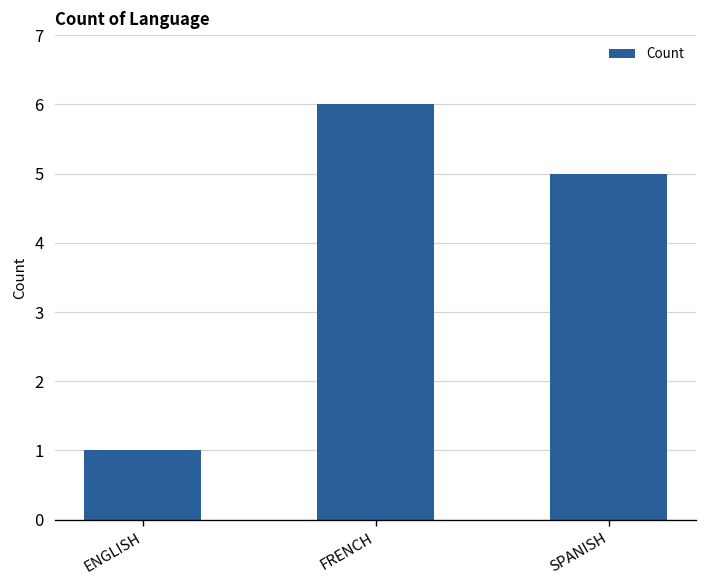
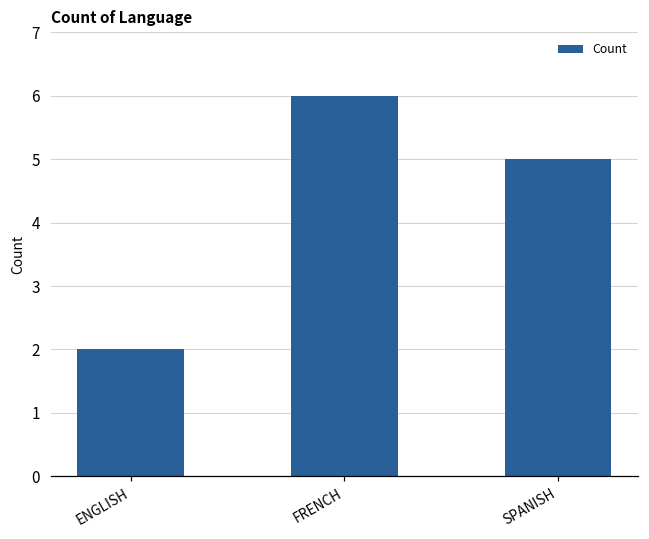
ENGLISH: 1 -> 2
